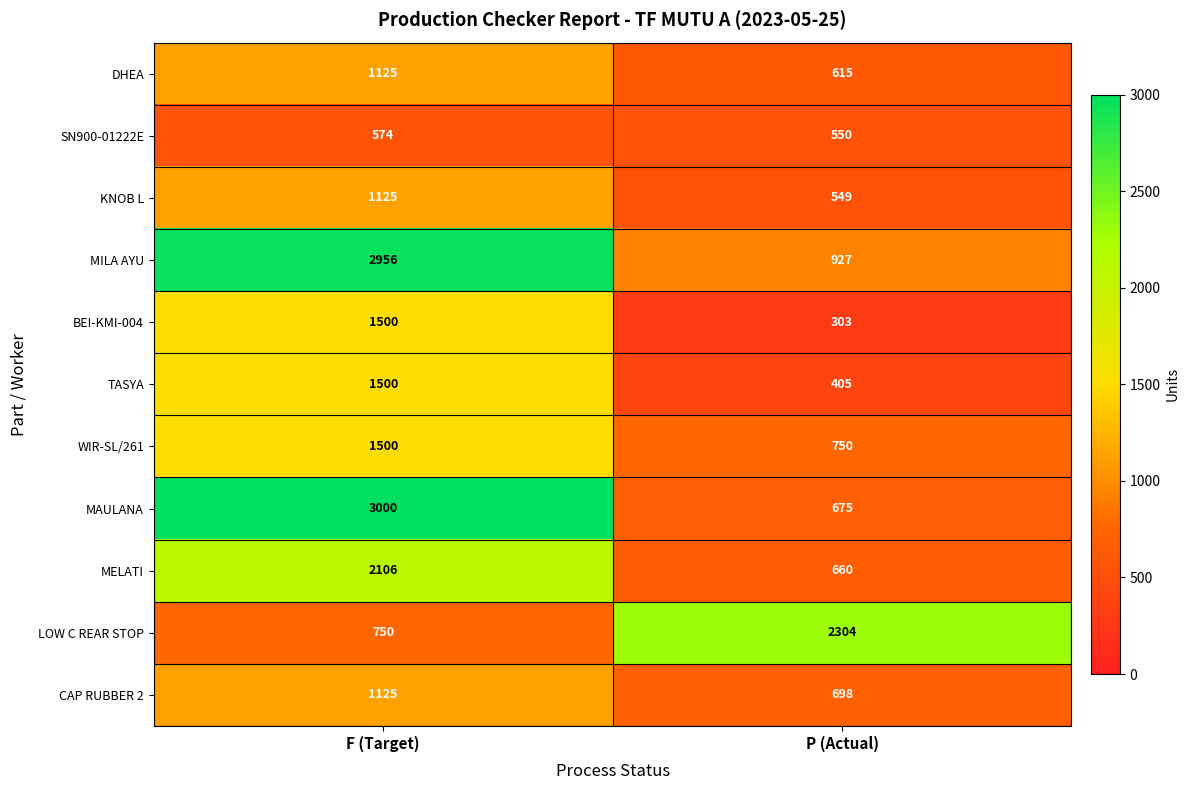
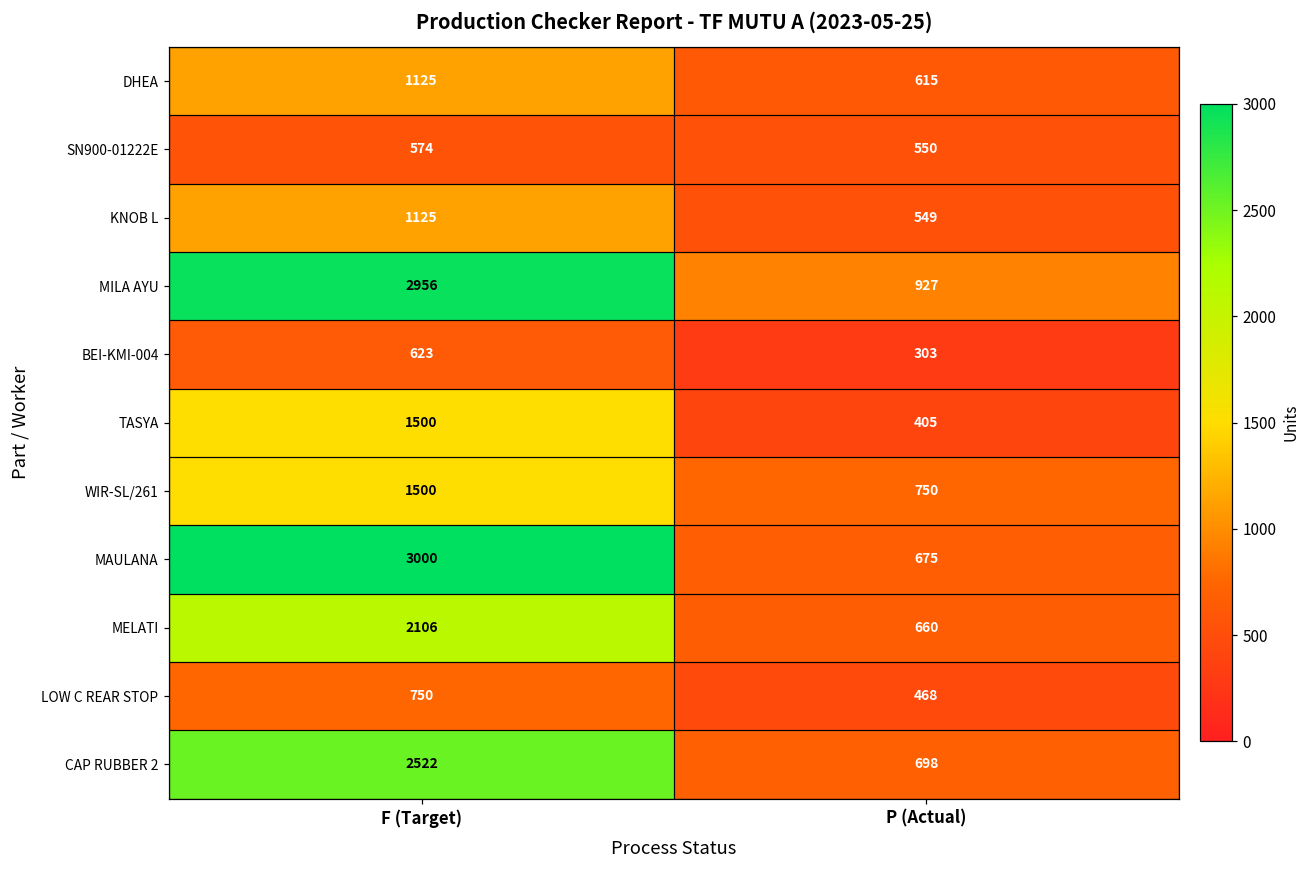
BEI-KMI-004, F (Target): 1500 -> 623
LOW C REAR STOP, P (Actual): 2304 -> 468
CAP RUBBER 2, F (Target): 1125 -> 2522
